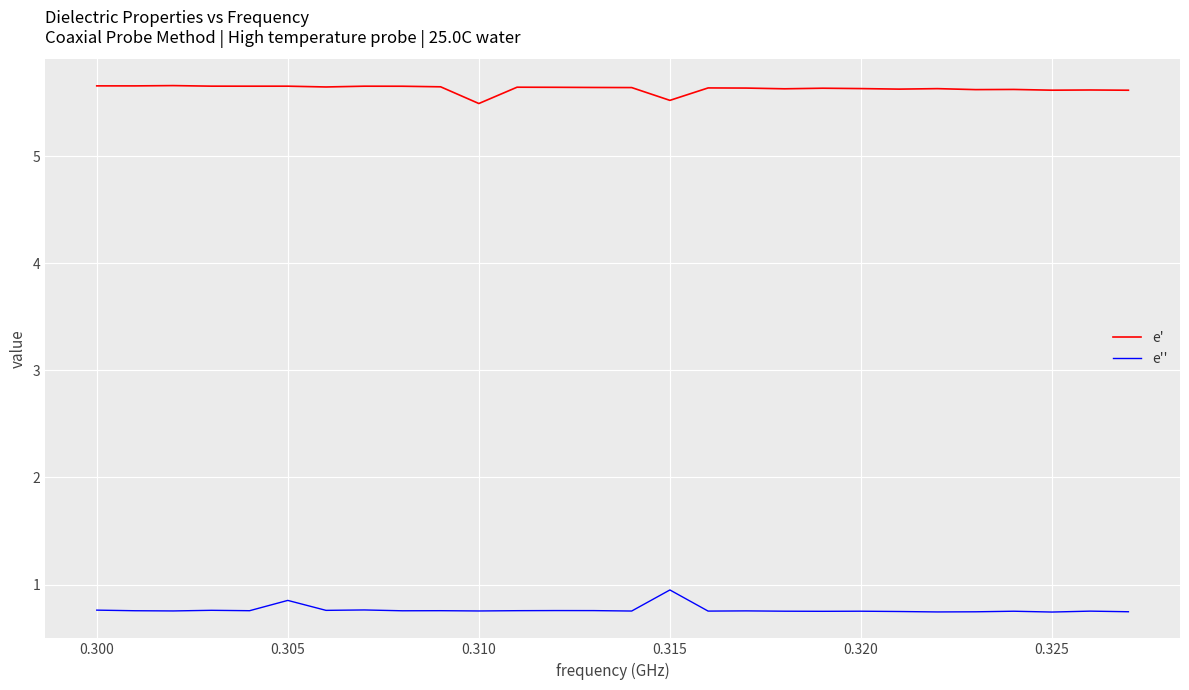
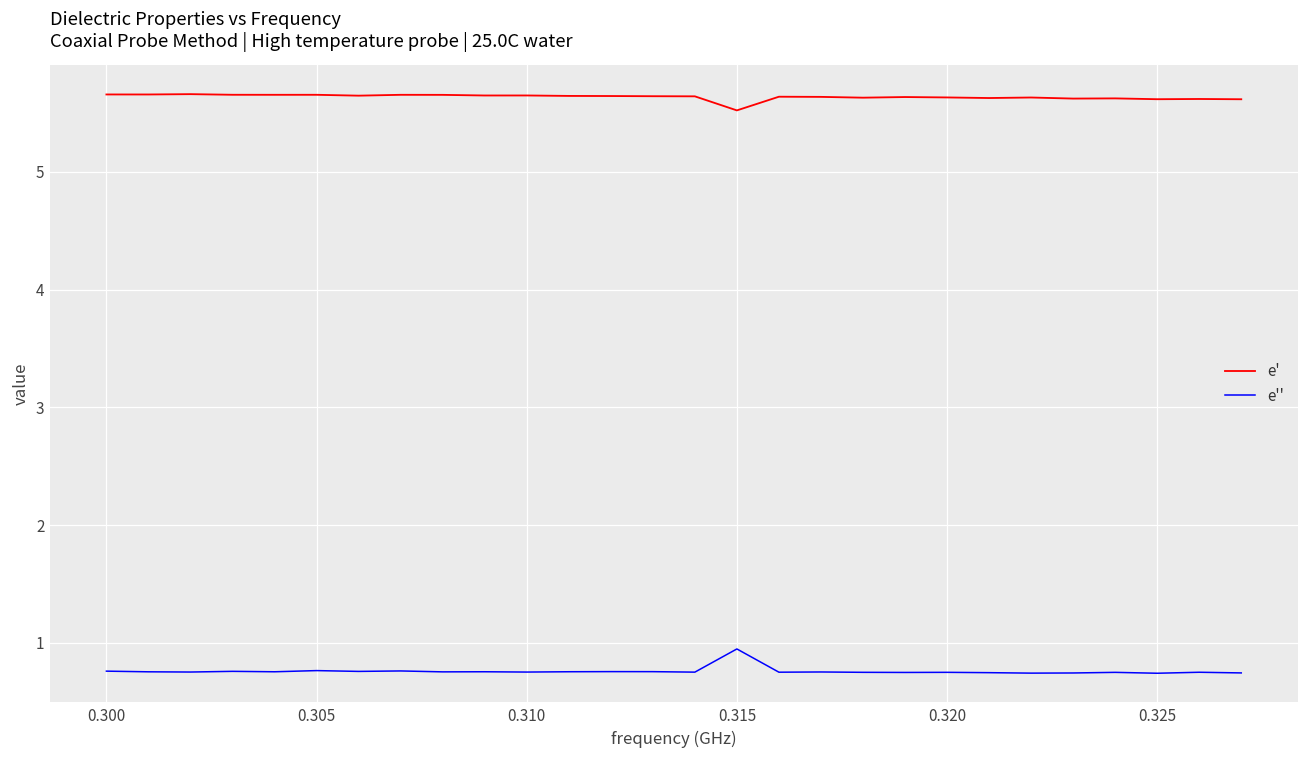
e'', 0.305: 0.85 -> 0.77
e', 0.310: 5.49 -> 5.65
